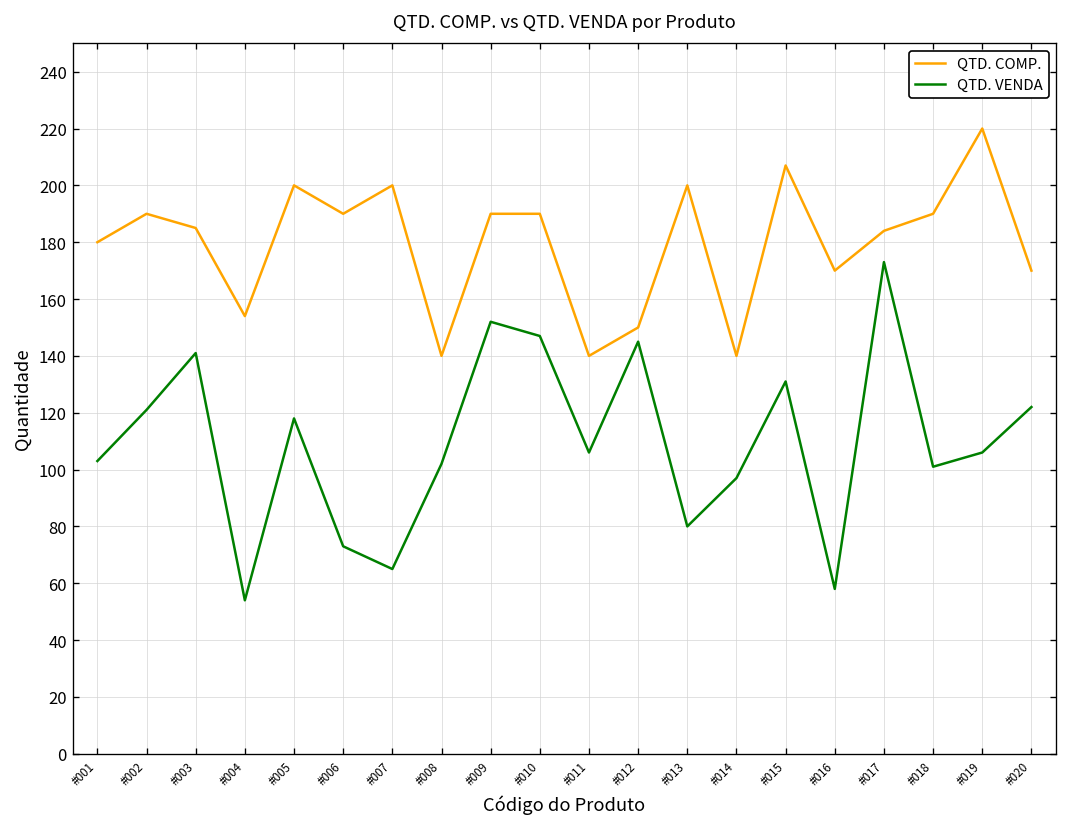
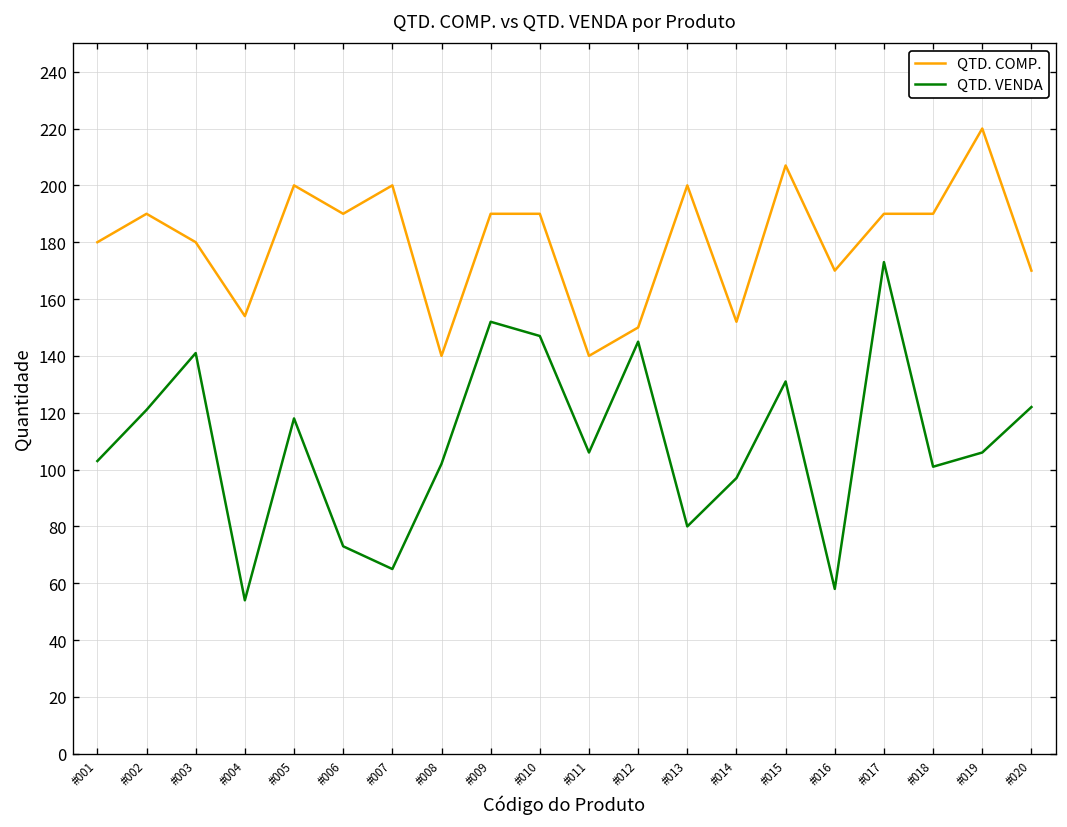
QTD. COMP., #003: 185 -> 180
QTD. COMP., #014: 140 -> 152
QTD. COMP., #017: 184 -> 190
